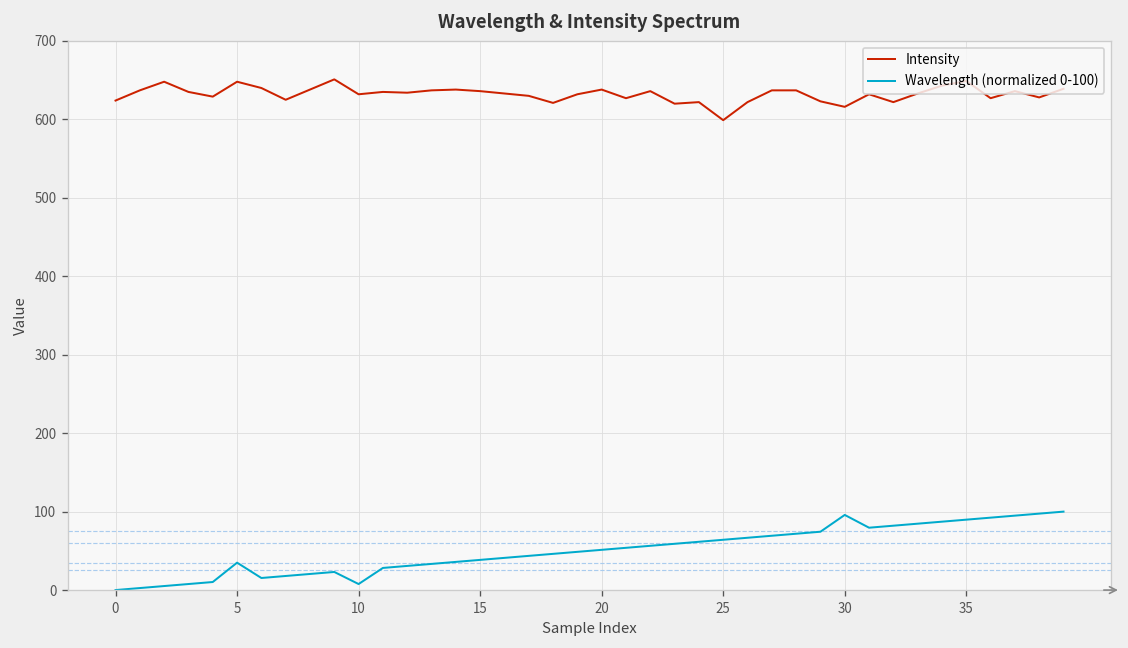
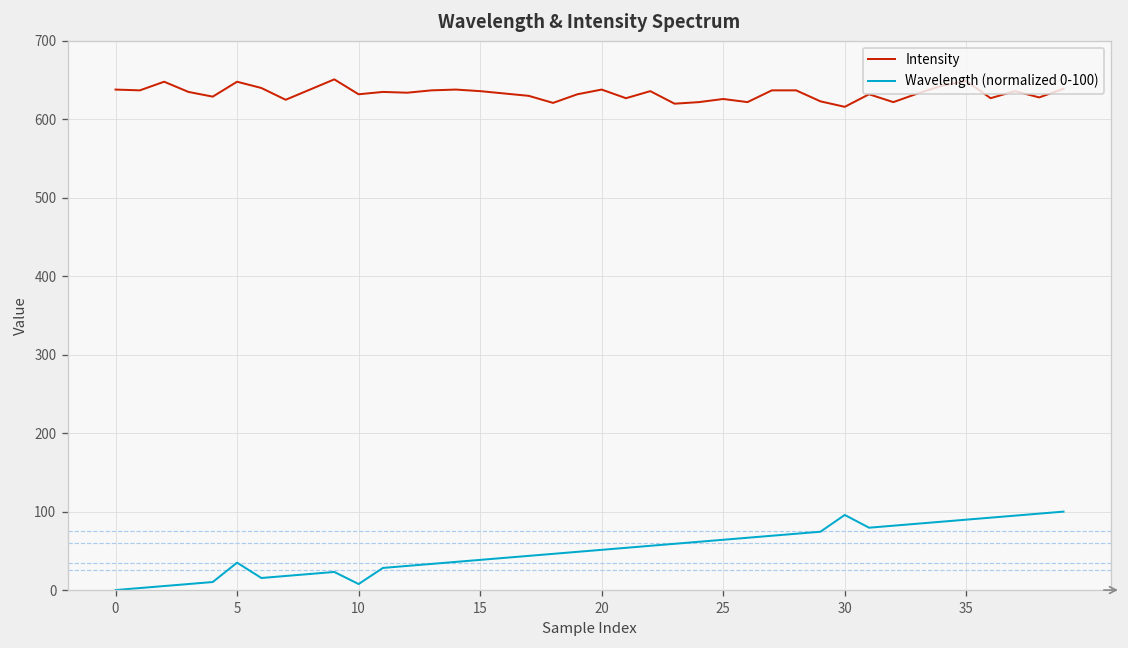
Intensity, 0: 620 -> 640
Intensity, 25: 600 -> 630
